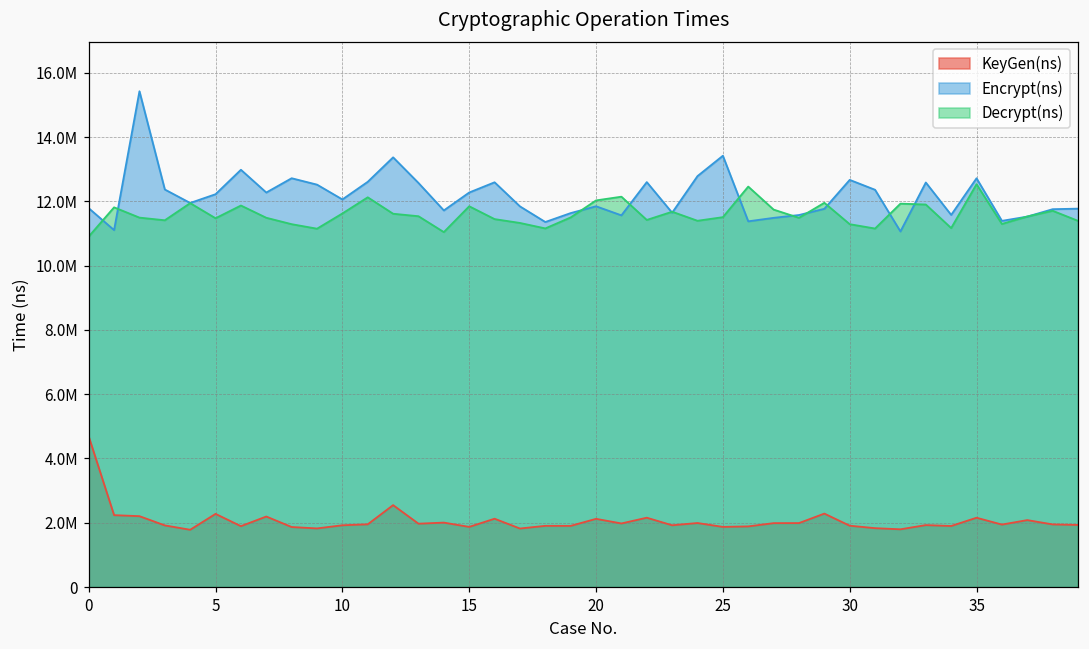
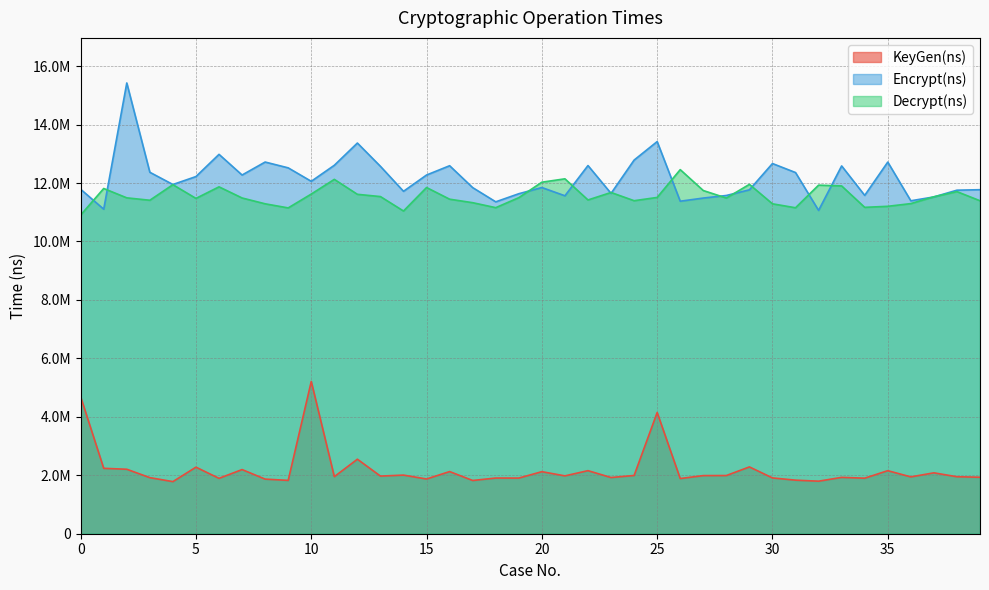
KeyGen(ns), 10: 1900000 -> 5200000
KeyGen(ns), 25: 1900000 -> 4100000
Decrypt(ns), 35: 12500000 -> 11200000
